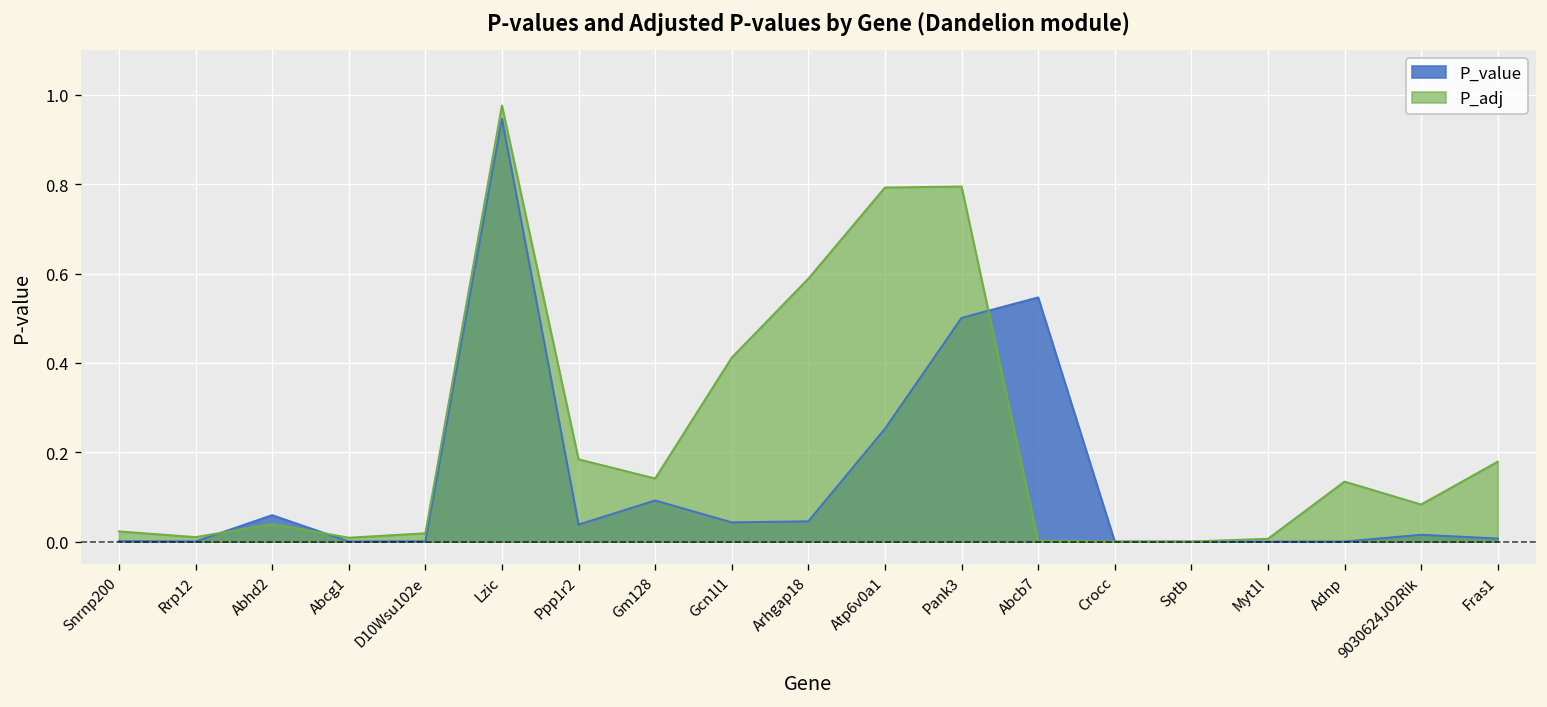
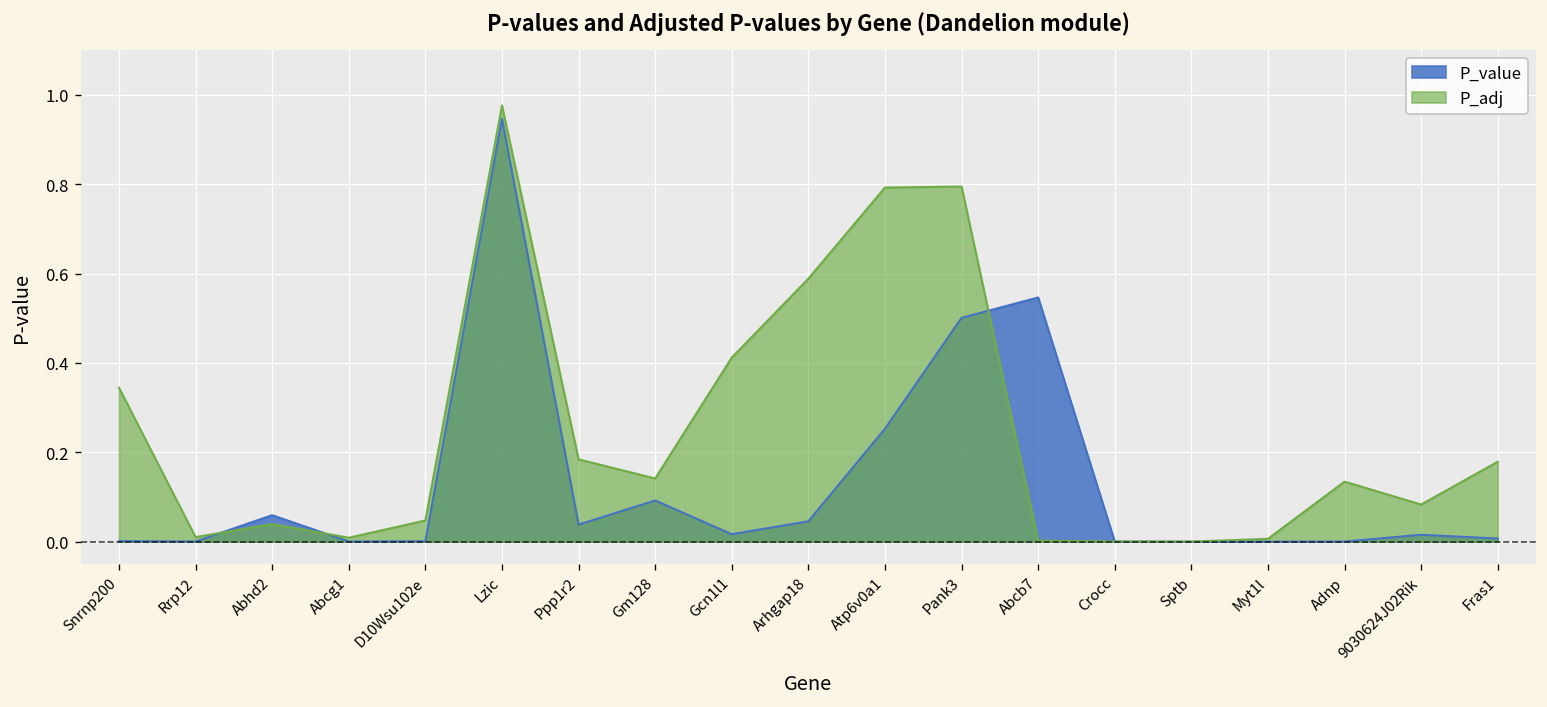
P_adj, Snrnp200: 0.02 -> 0.34
P_adj, D10Wsu102e: 0.02 -> 0.05
P_value, Gcn1l1: 0.04 -> 0.02
